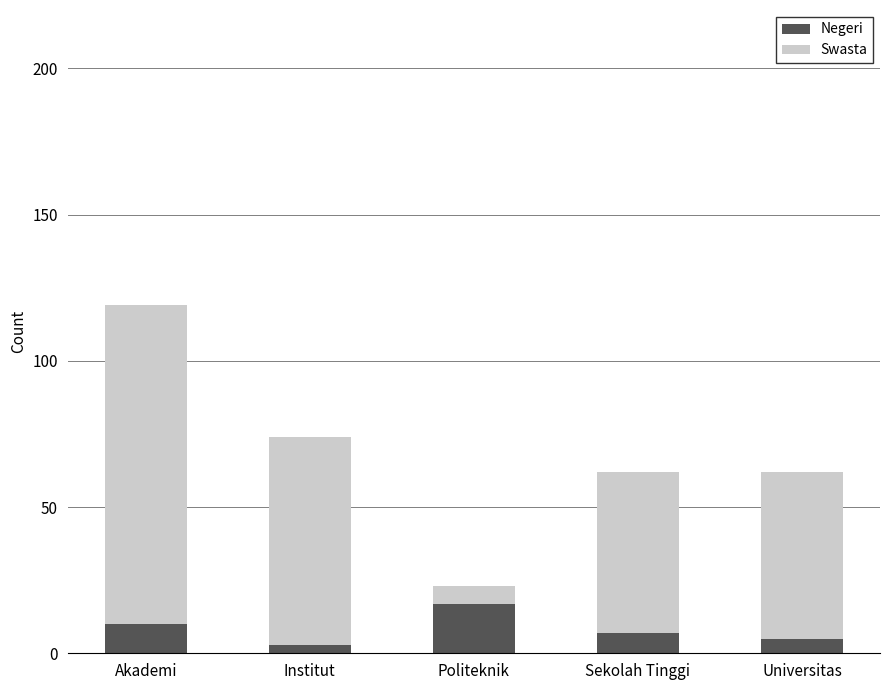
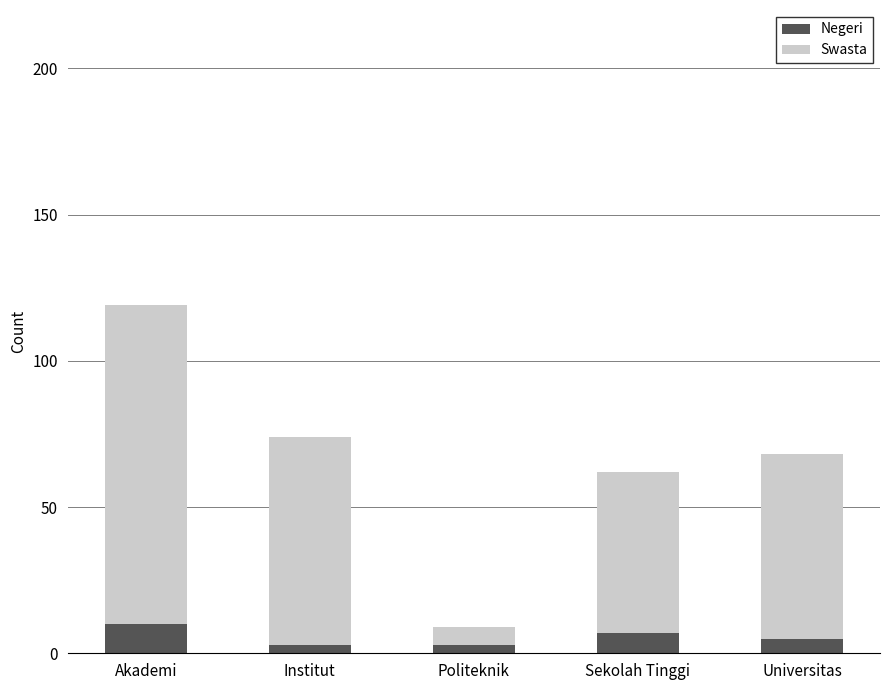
Negeri, Politeknik: 17 -> 3
Swasta, Universitas: 57 -> 63
